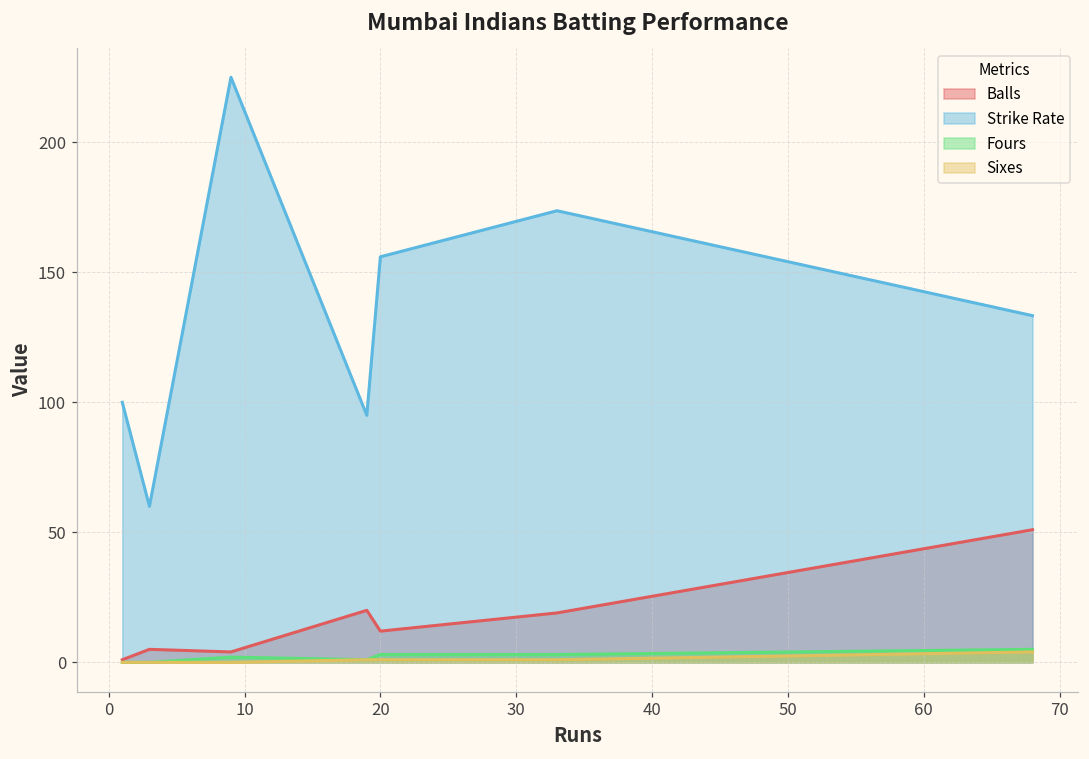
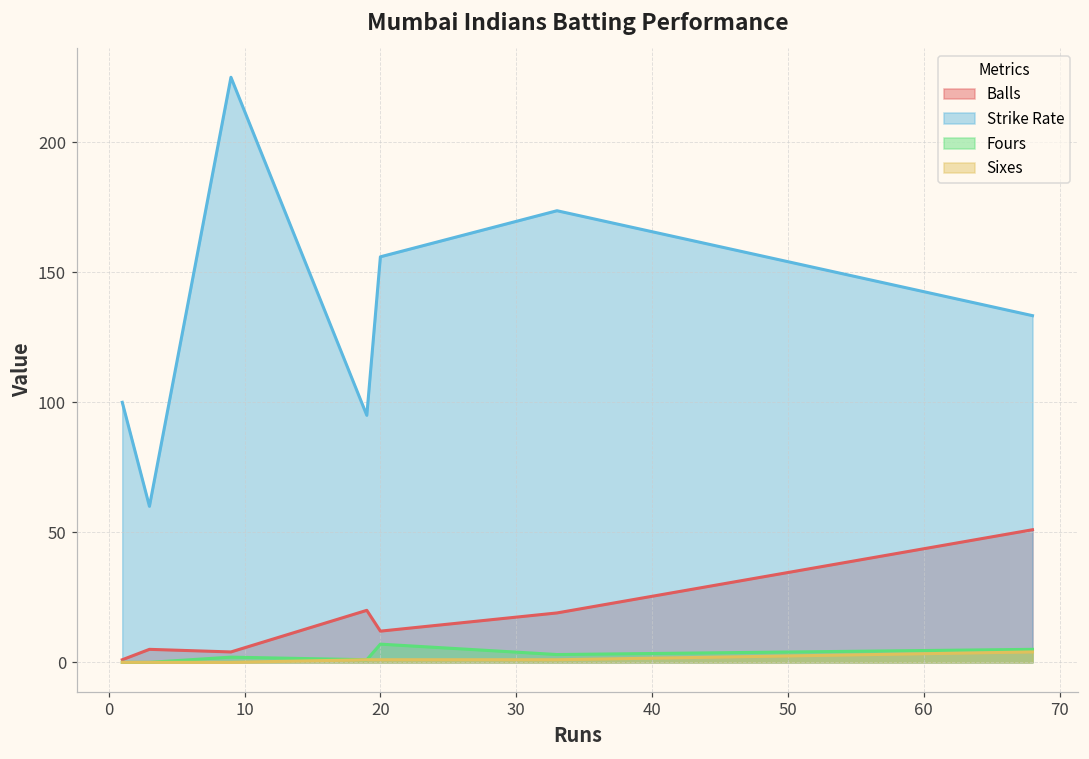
Fours, 20: 3 -> 7
